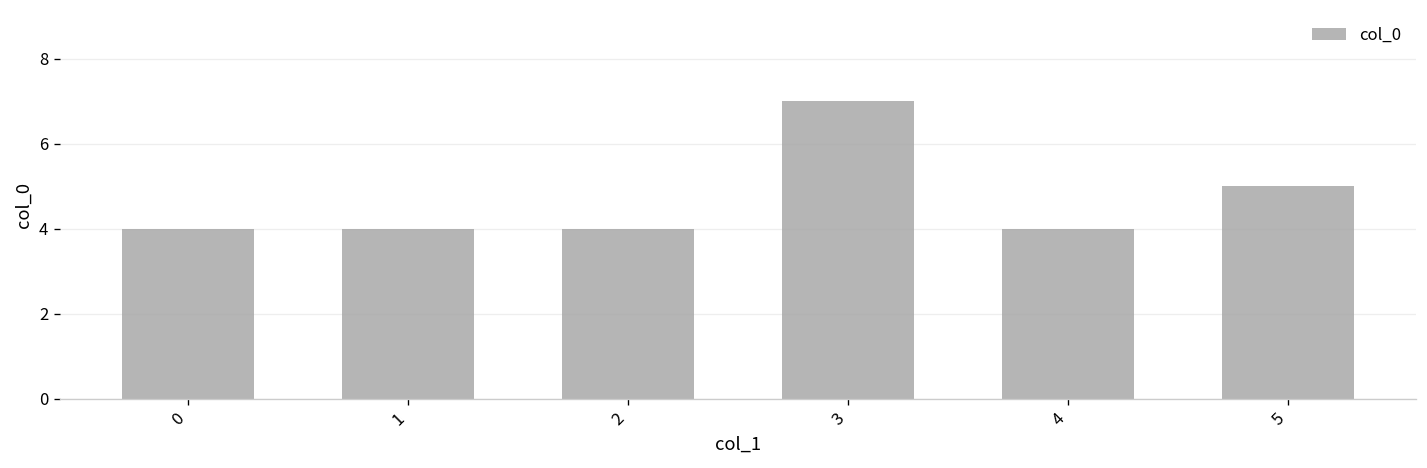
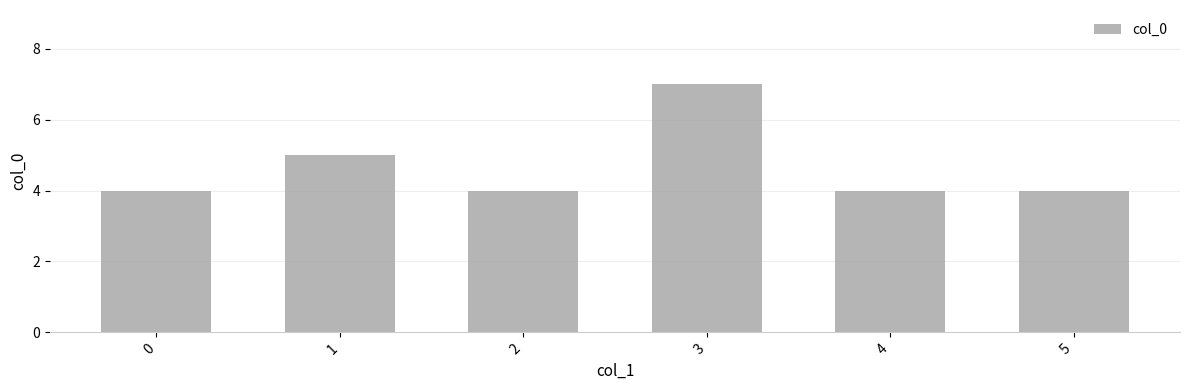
1: 4 -> 5
5: 5 -> 4
